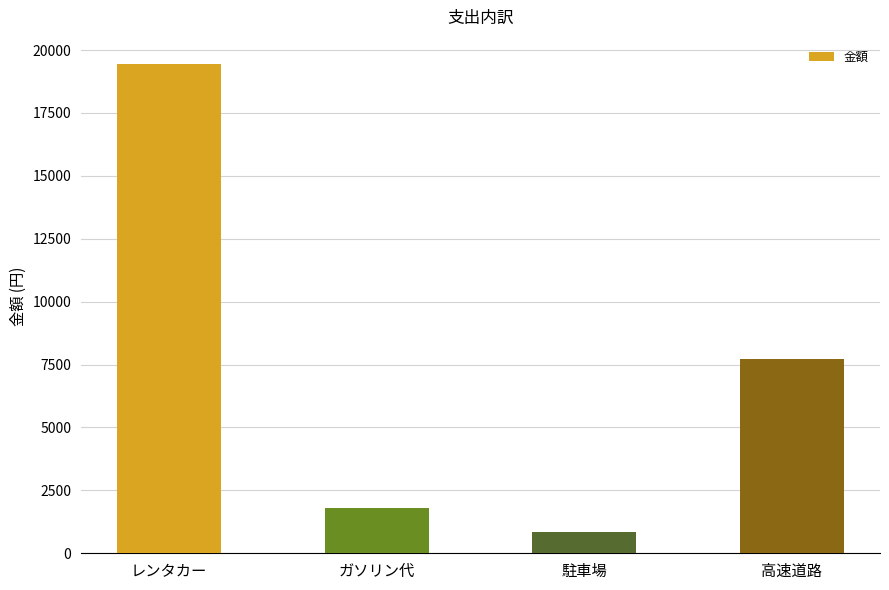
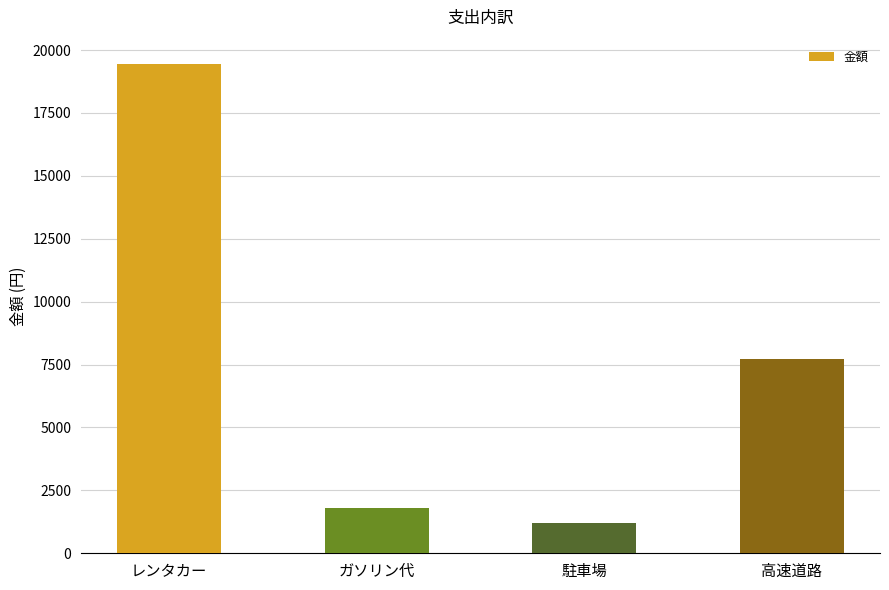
駐車場: 900 -> 1200
